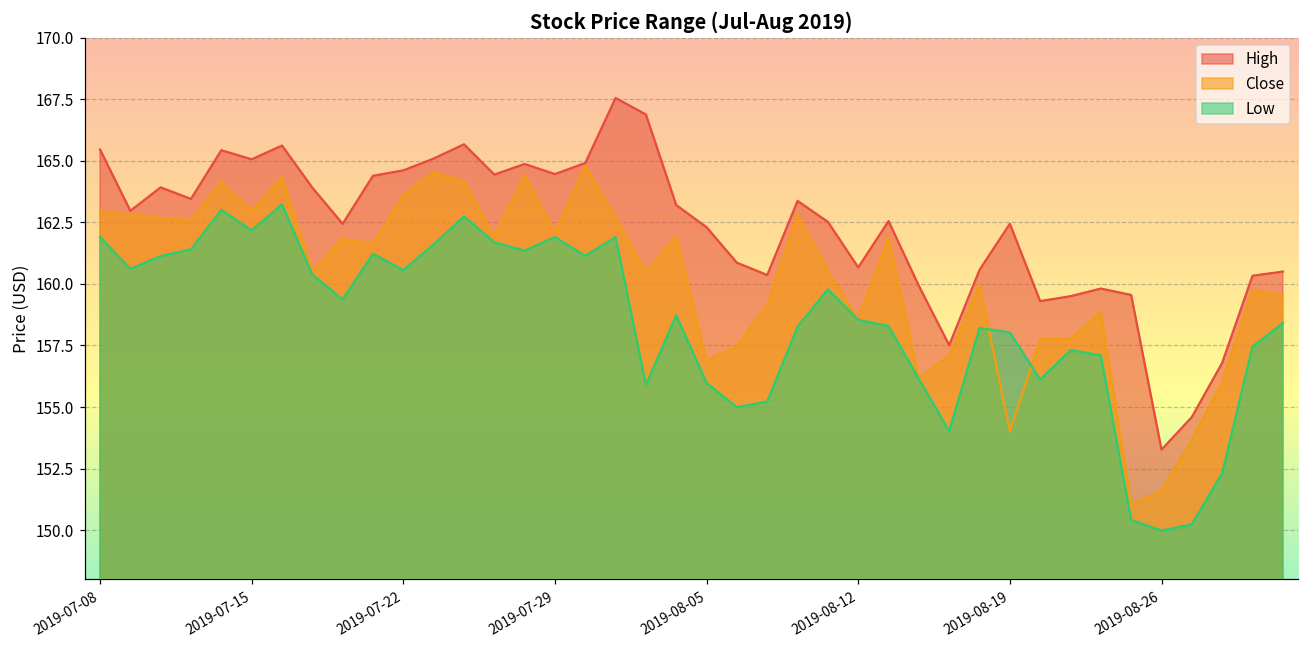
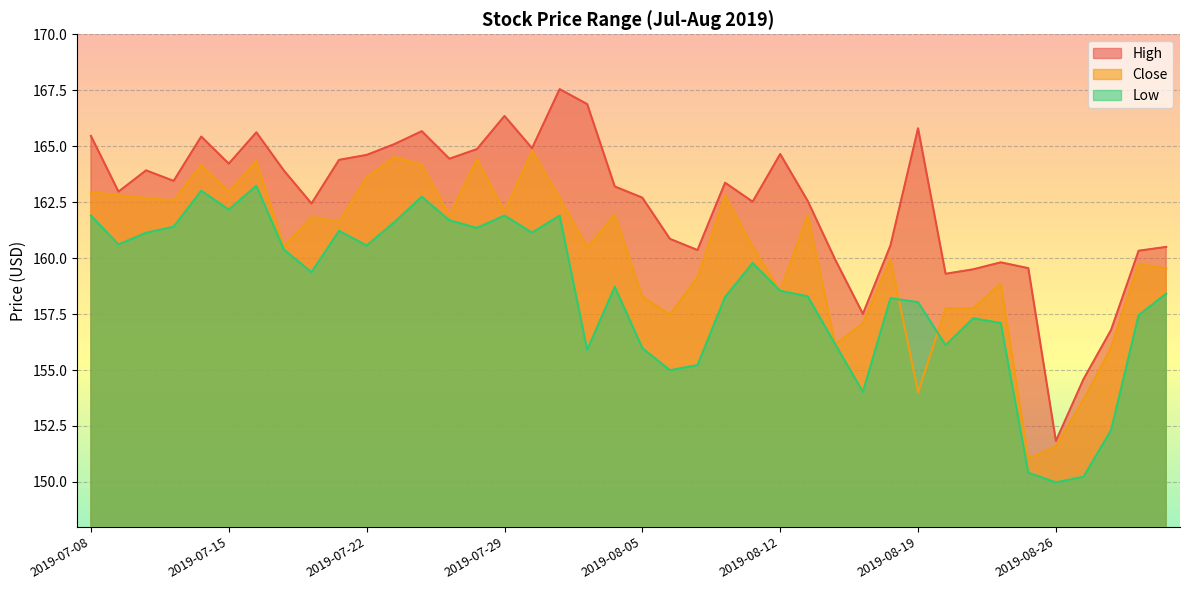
High, 2019-07-15: 165.1 -> 164.2
High, 2019-07-29: 164.5 -> 166.4
High, 2019-08-05: 162.3 -> 162.7
Close, 2019-08-05: 156.9 -> 158.3
High, 2019-08-12: 160.7 -> 164.7
High, 2019-08-19: 162.4 -> 165.8
High, 2019-08-26: 153.3 -> 151.8
